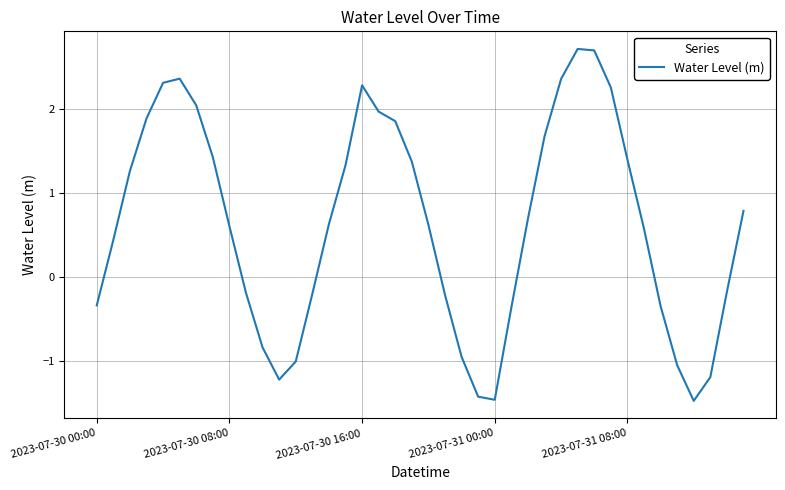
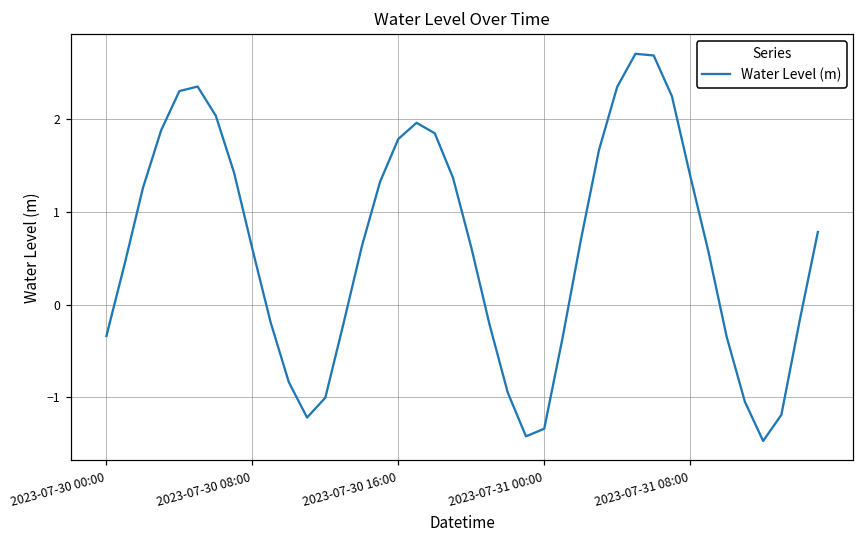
2023-07-30 16:00: 2.3 -> 1.8
2023-07-31 00:00: -1.5 -> -1.3
